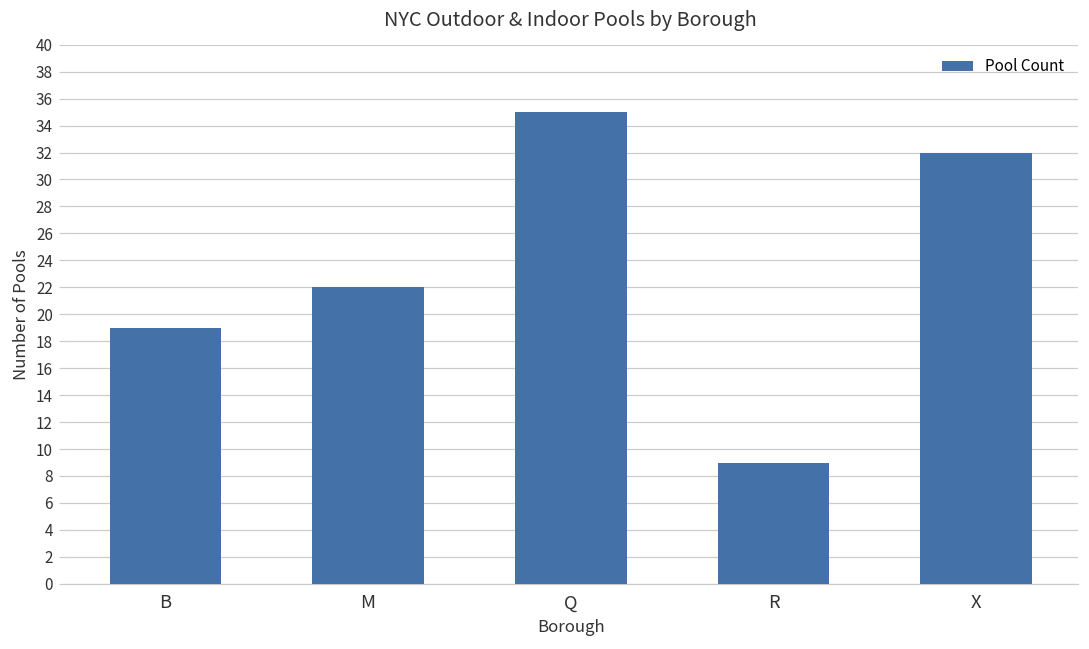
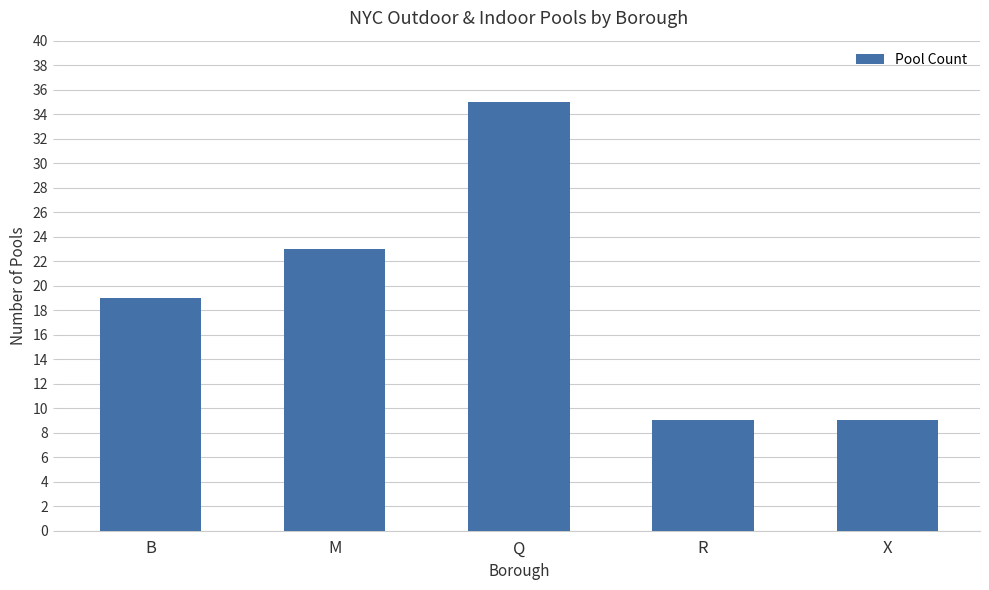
M: 22 -> 23
X: 32 -> 9
